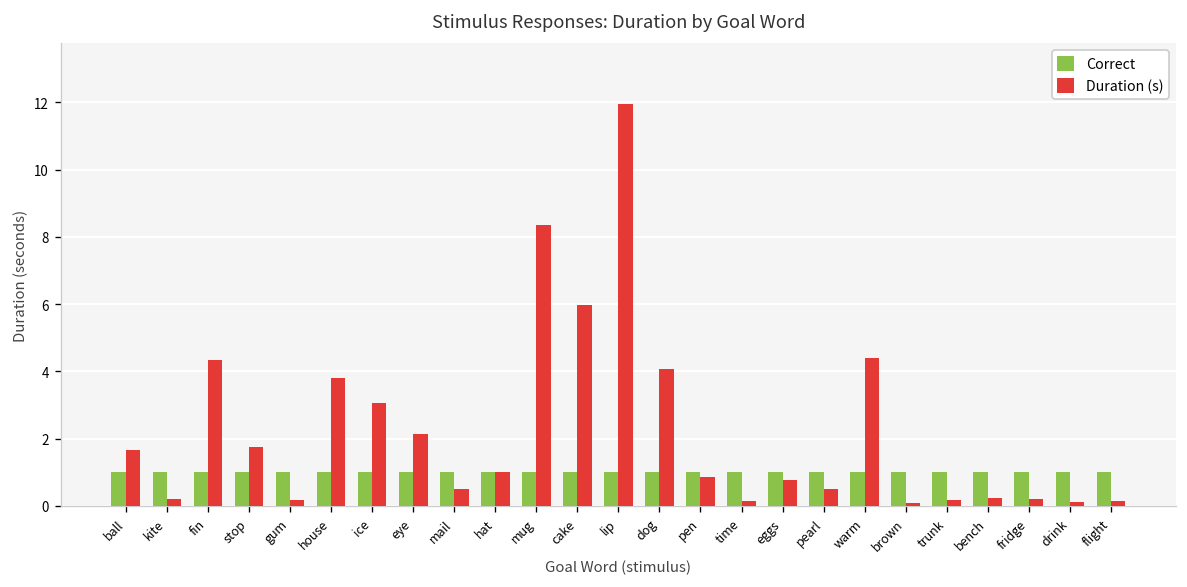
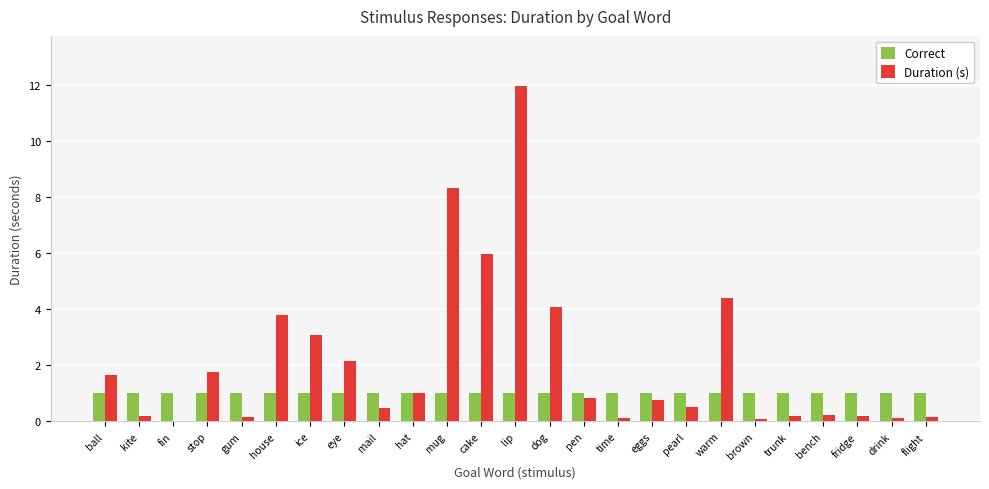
Duration (s), fin: 4.3 -> 0.0
